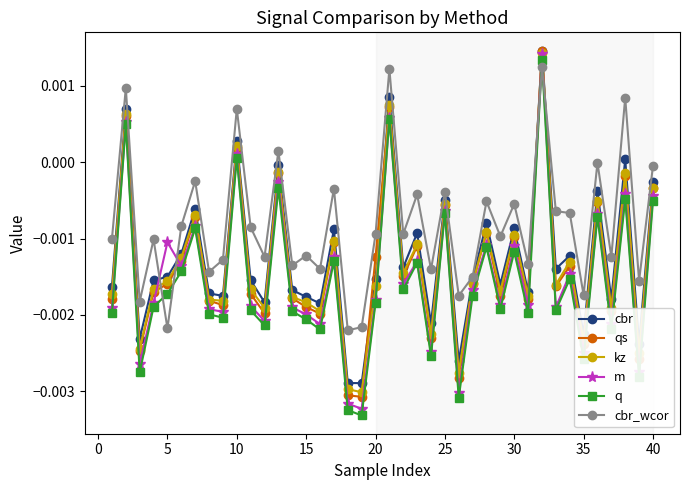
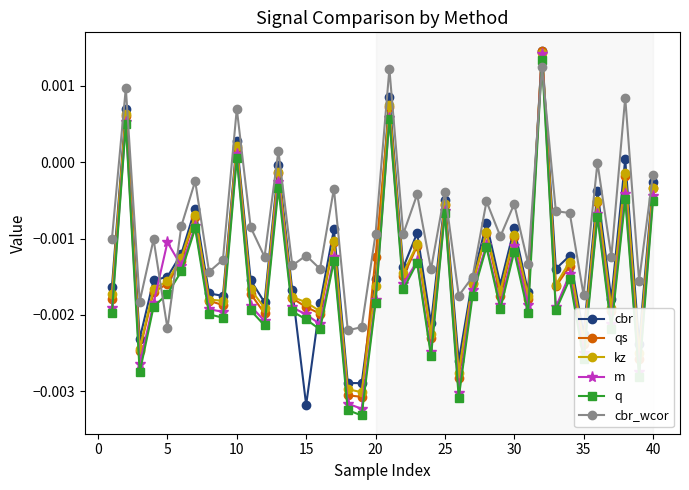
cbr, 15: -0.0018 -> -0.0032
cbr_wcor, 40: -0.0001 -> -0.0002
